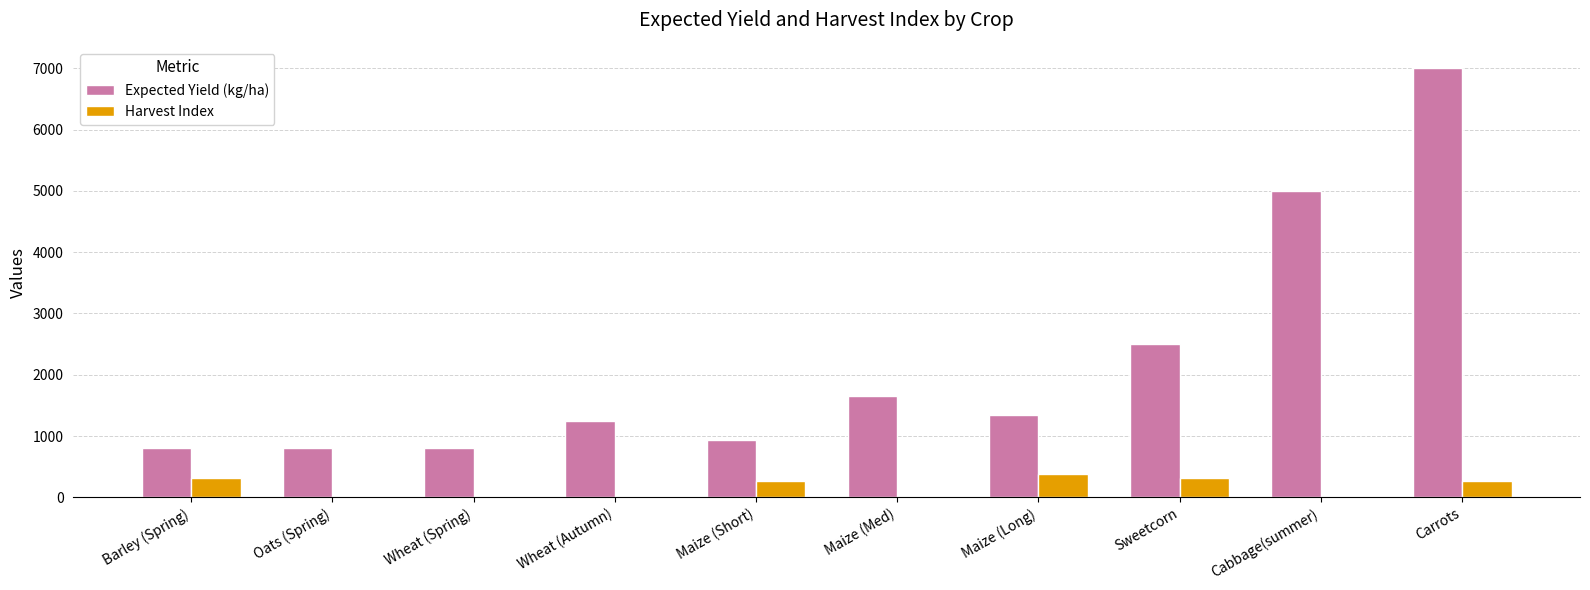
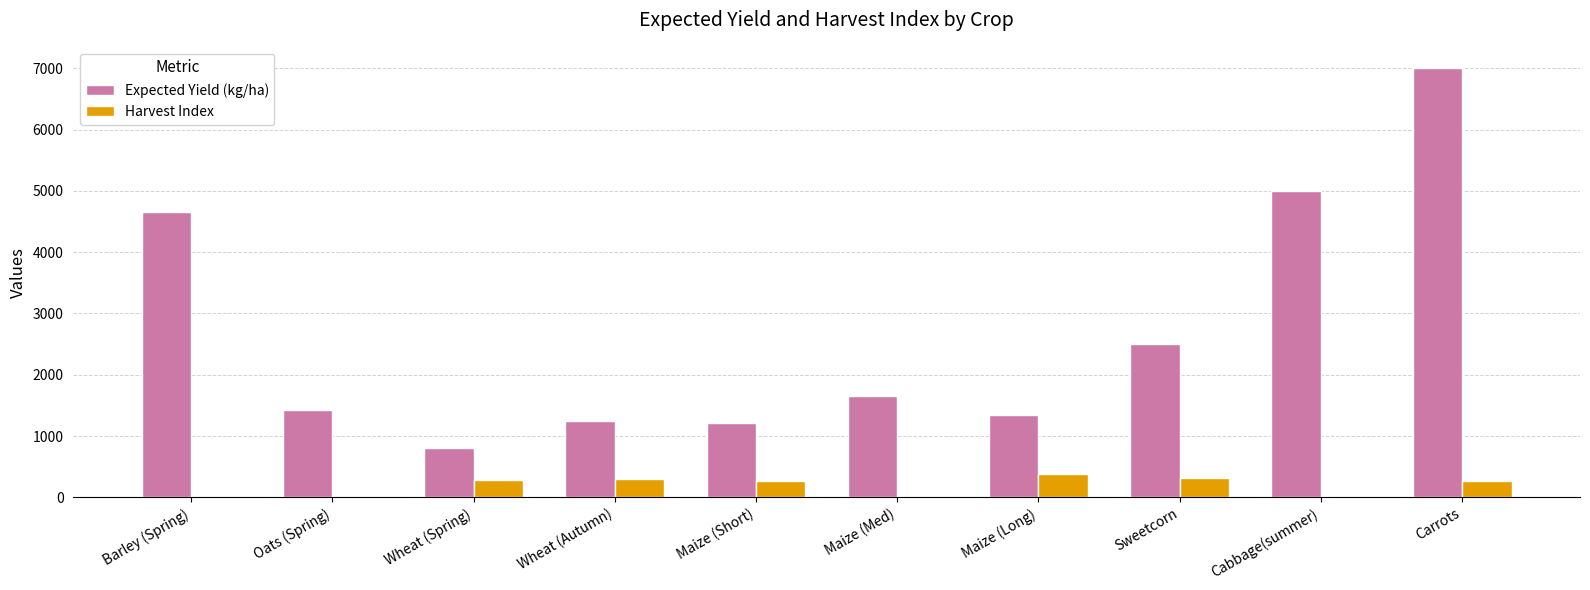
Expected Yield (kg/ha), Barley (Spring): 800 -> 4700
Harvest Index, Barley (Spring): 300 -> 0
Expected Yield (kg/ha), Oats (Spring): 800 -> 1400
Harvest Index, Wheat (Spring): 0 -> 300
Harvest Index, Wheat (Autumn): 0 -> 300
Expected Yield (kg/ha), Maize (Short): 900 -> 1200
